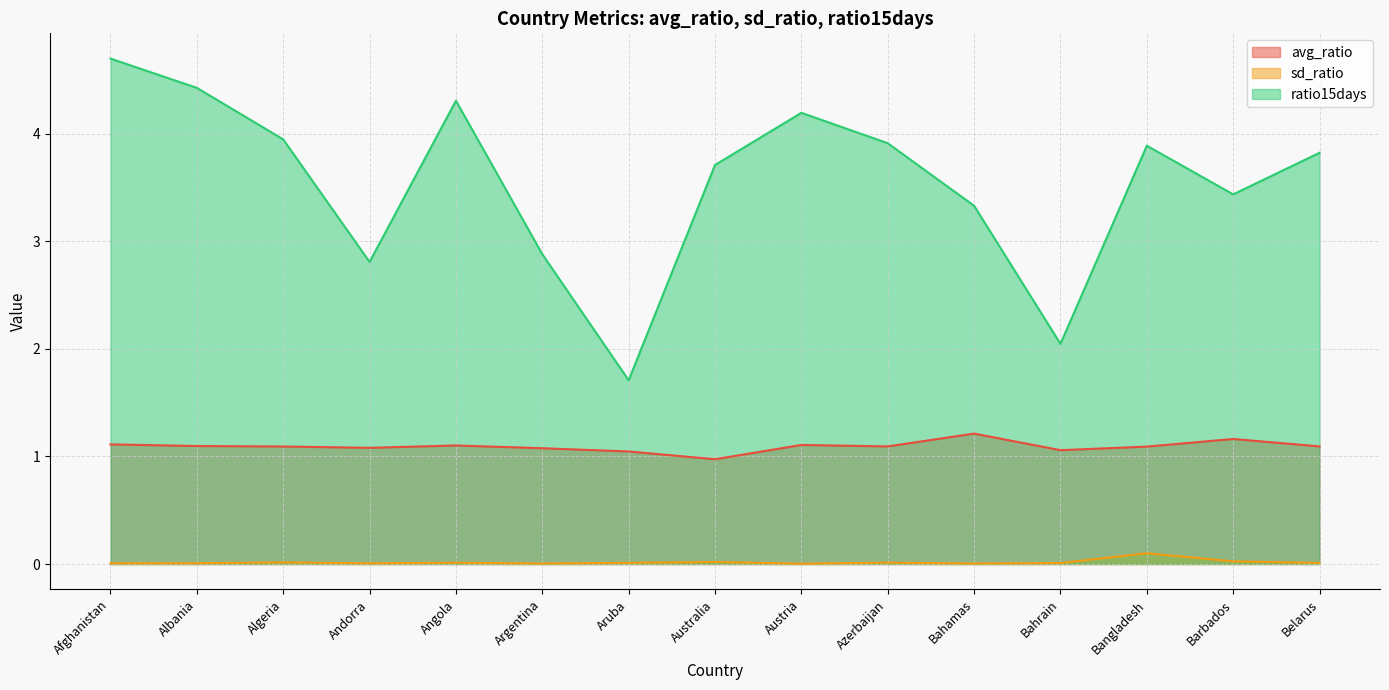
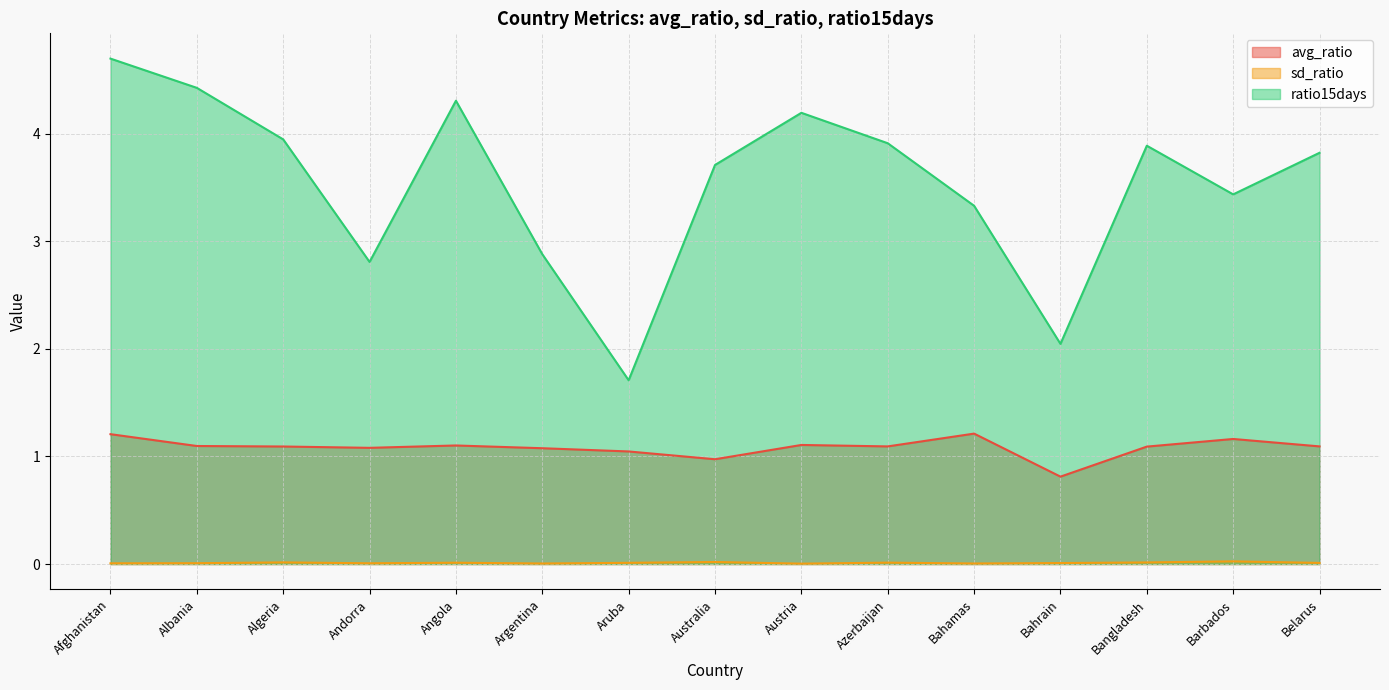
avg_ratio, Afghanistan: 1.11 -> 1.21
avg_ratio, Bahrain: 1.06 -> 0.81
sd_ratio, Bangladesh: 0.10 -> 0.01
